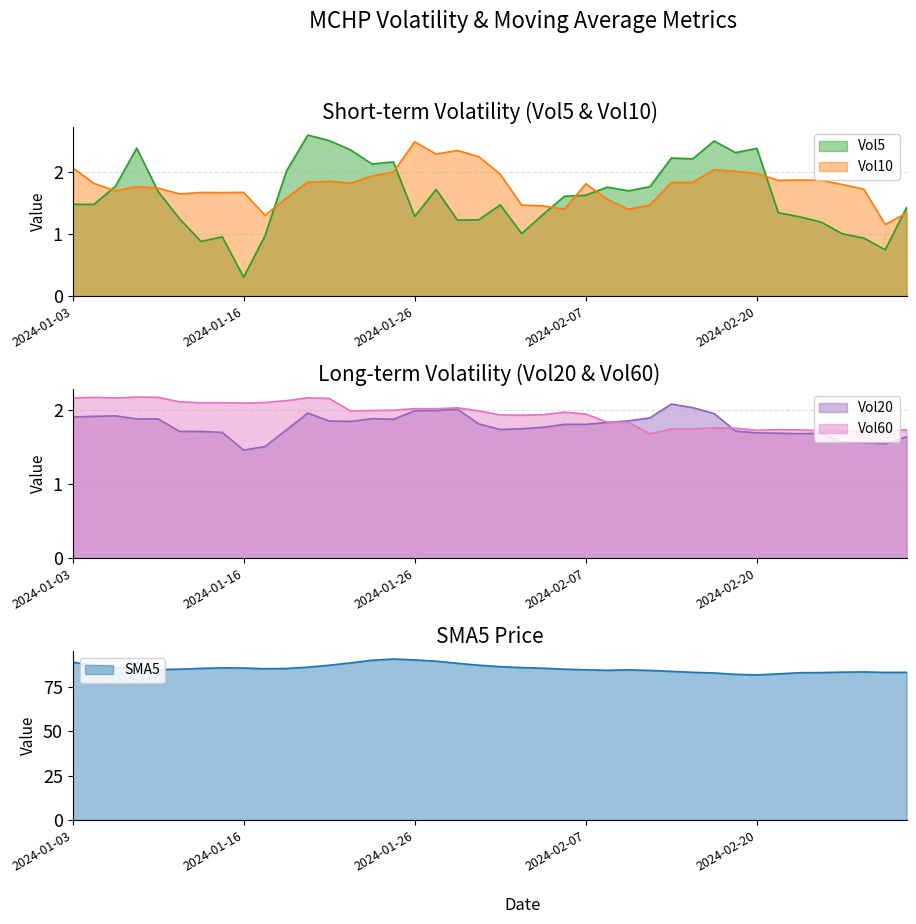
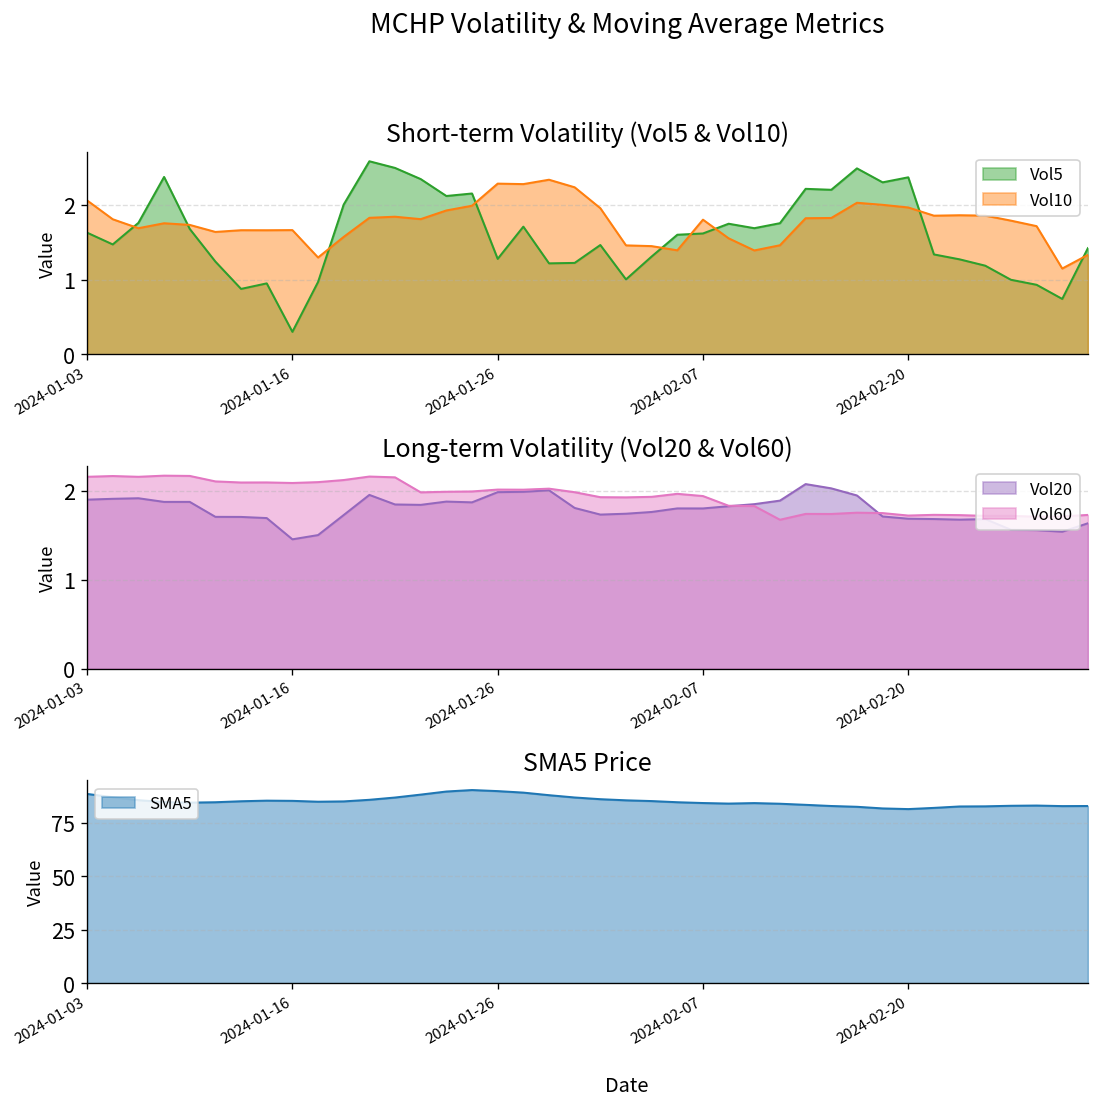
Short-term Volatility (Vol5 & Vol10), Vol5, 2024-01-03: 1.5 -> 1.6
Short-term Volatility (Vol5 & Vol10), Vol10, 2024-01-26: 2.5 -> 2.3
